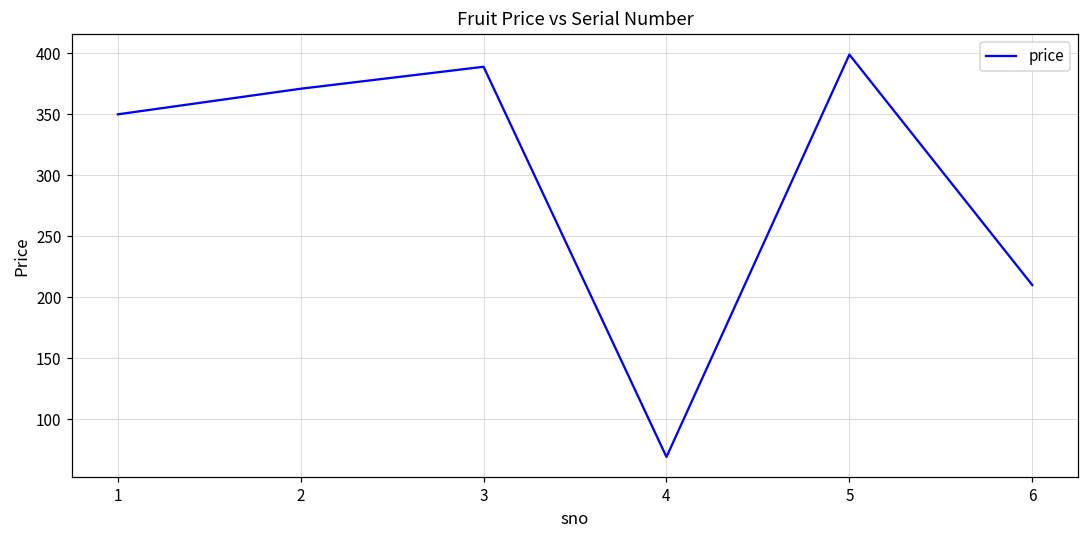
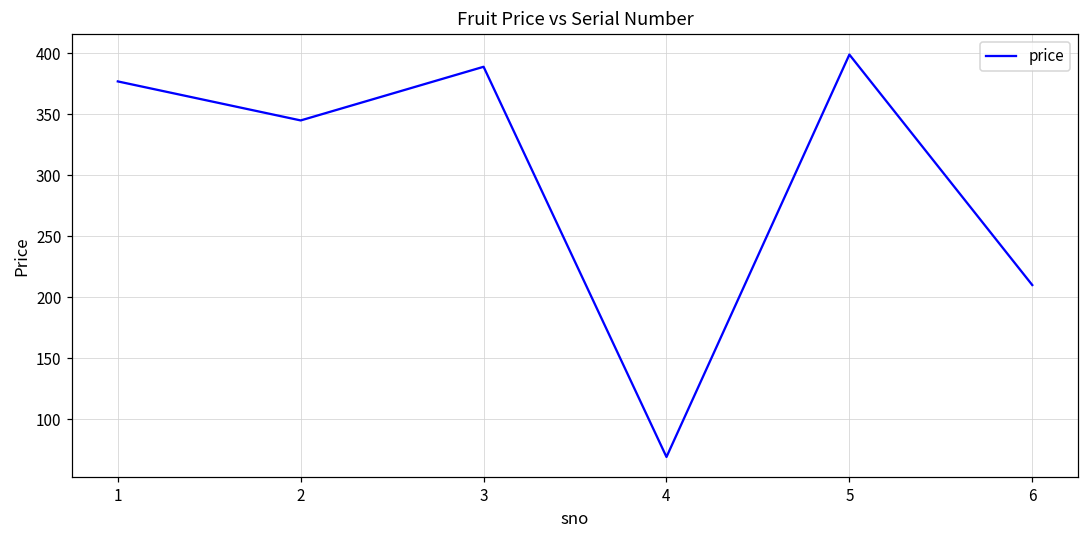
1: 350 -> 377
2: 371 -> 345
